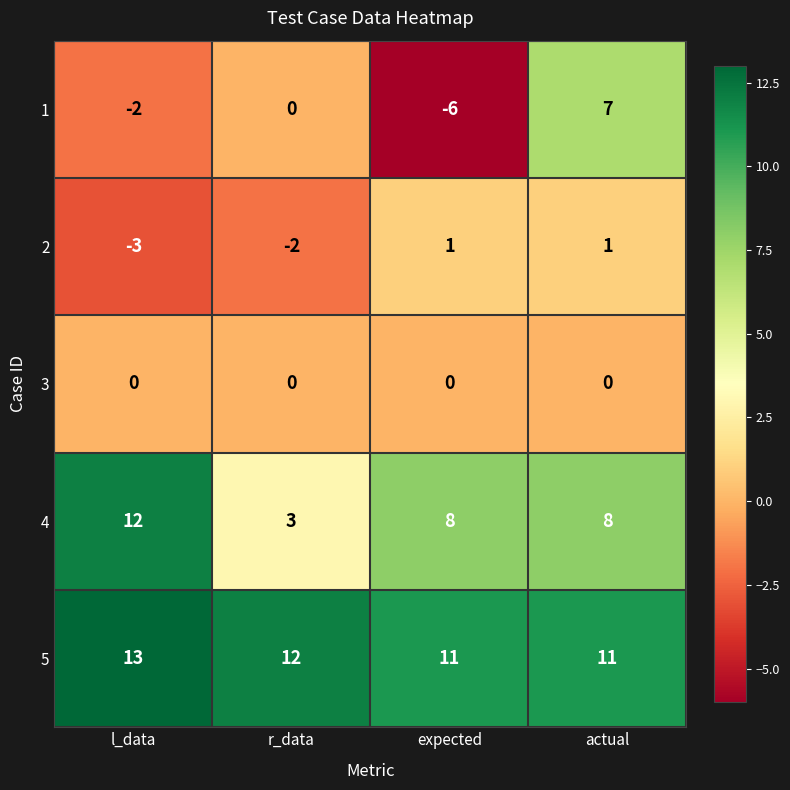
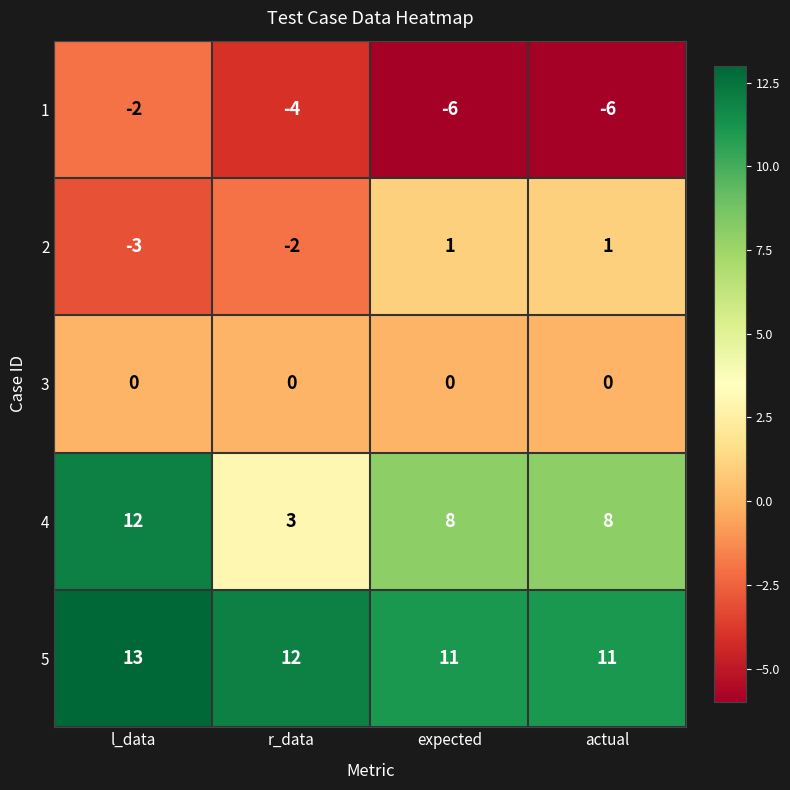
1, r_data: 0 -> -4
1, actual: 7 -> -6
